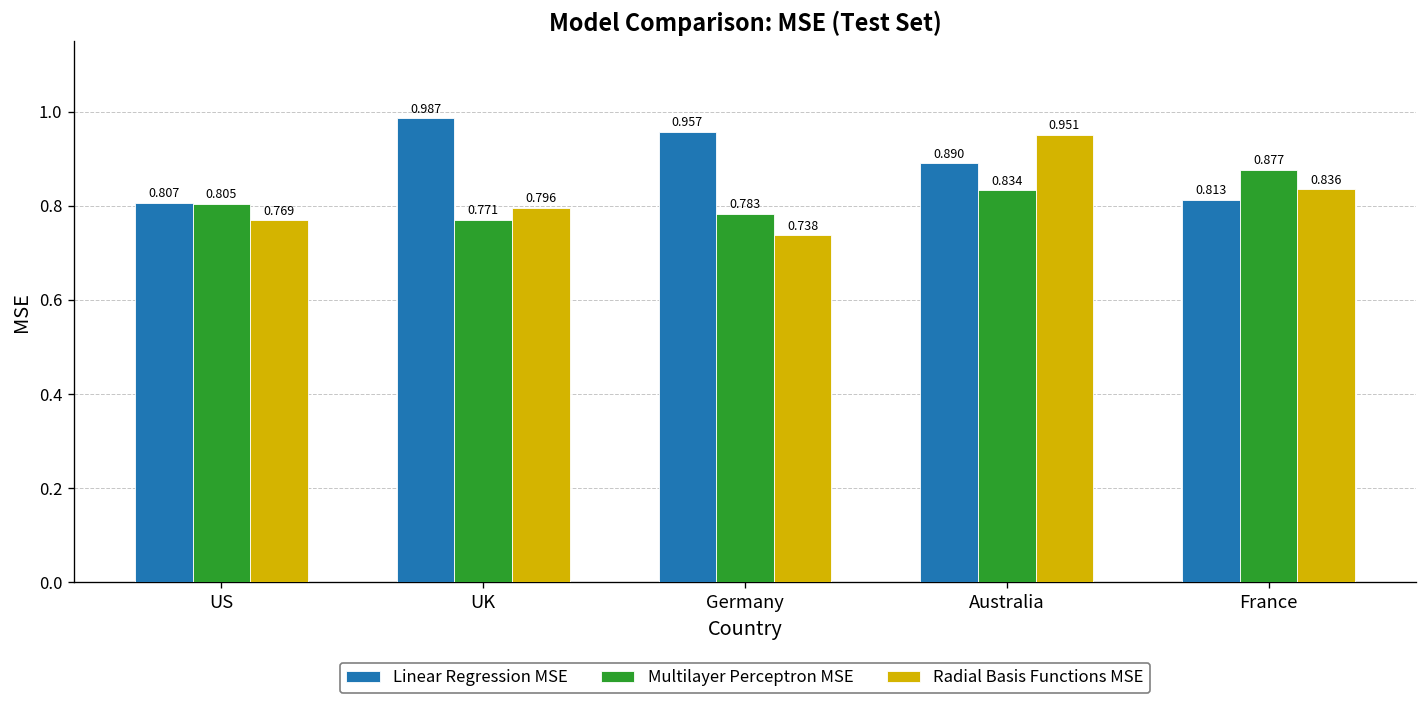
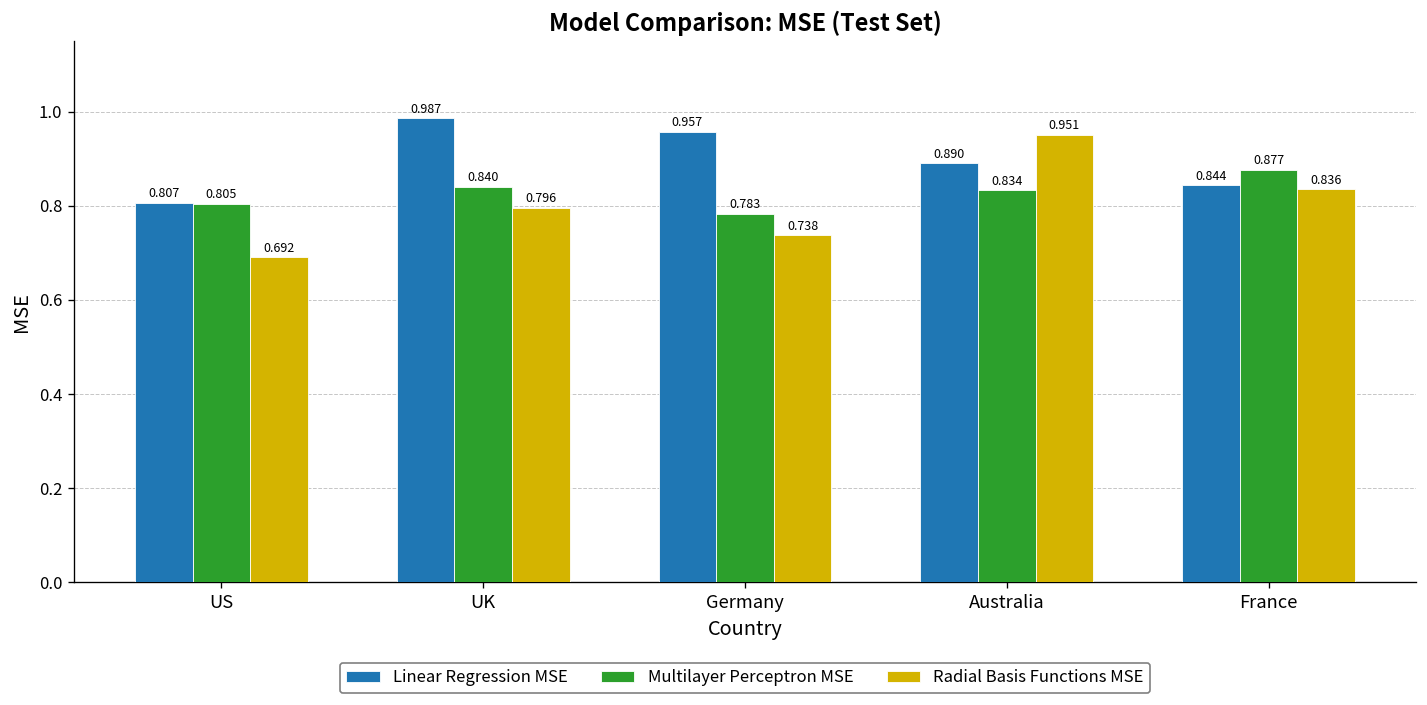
Radial Basis Functions MSE, US: 0.769 -> 0.692
Multilayer Perceptron MSE, UK: 0.771 -> 0.840
Linear Regression MSE, France: 0.813 -> 0.844
